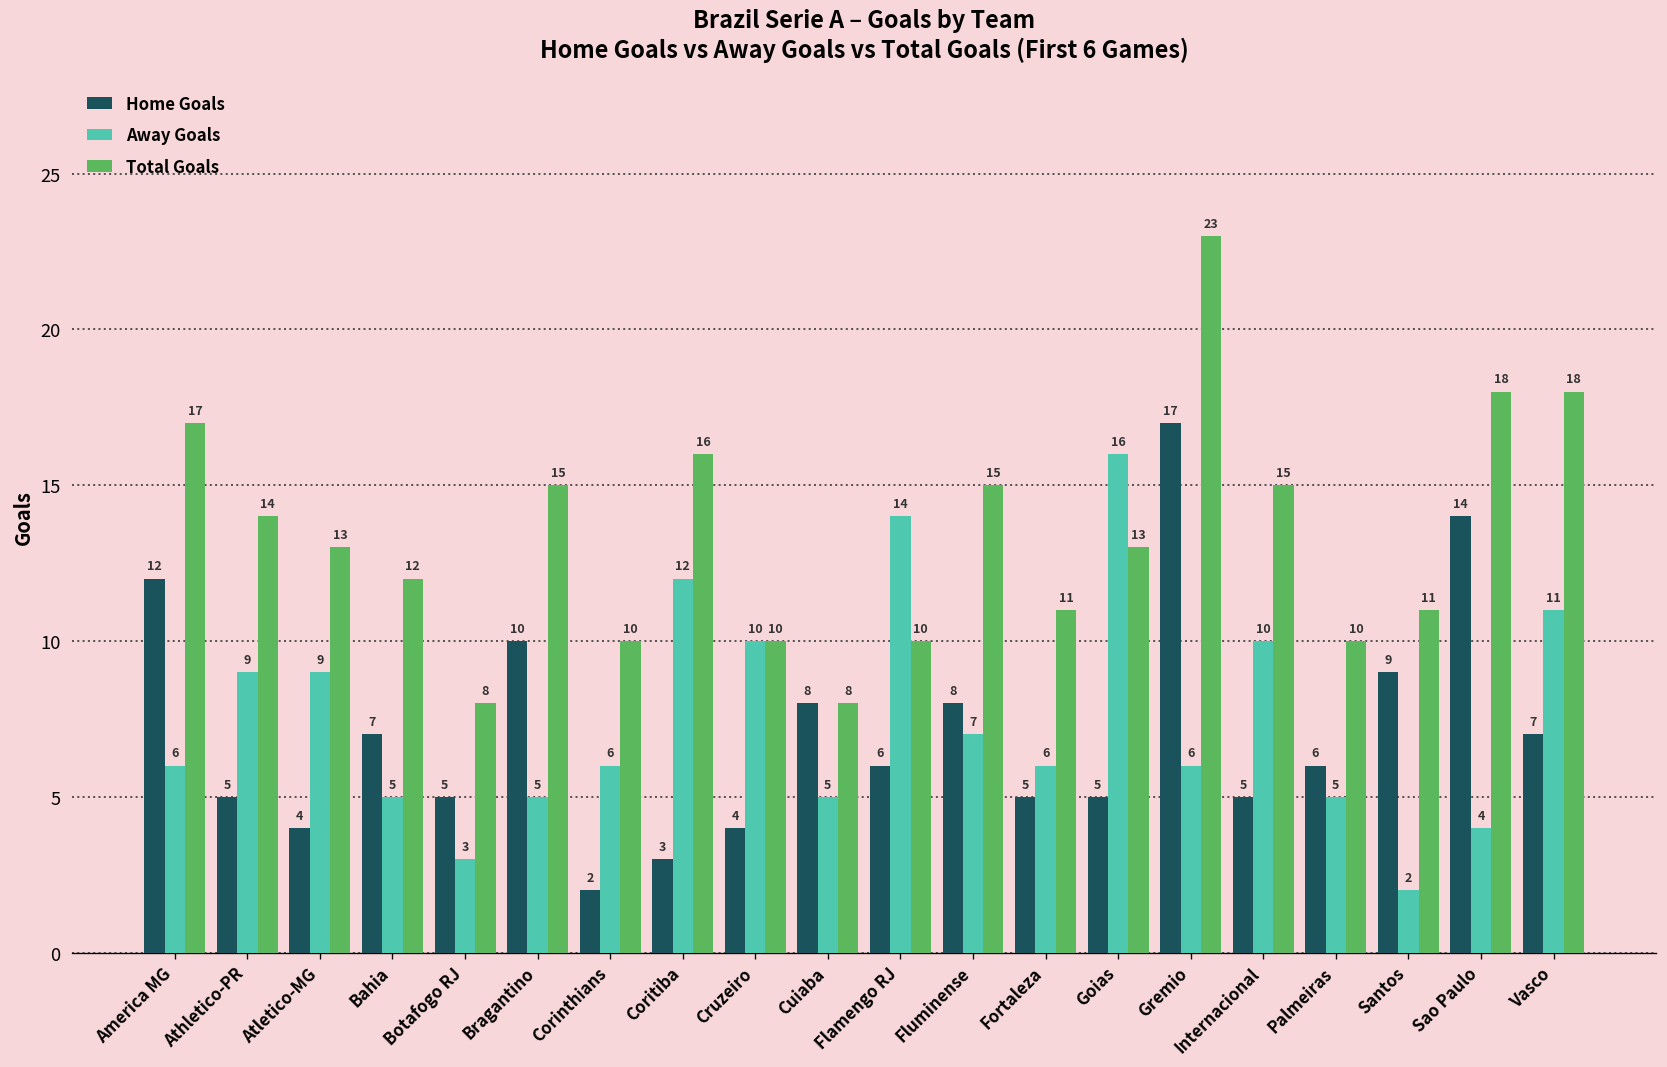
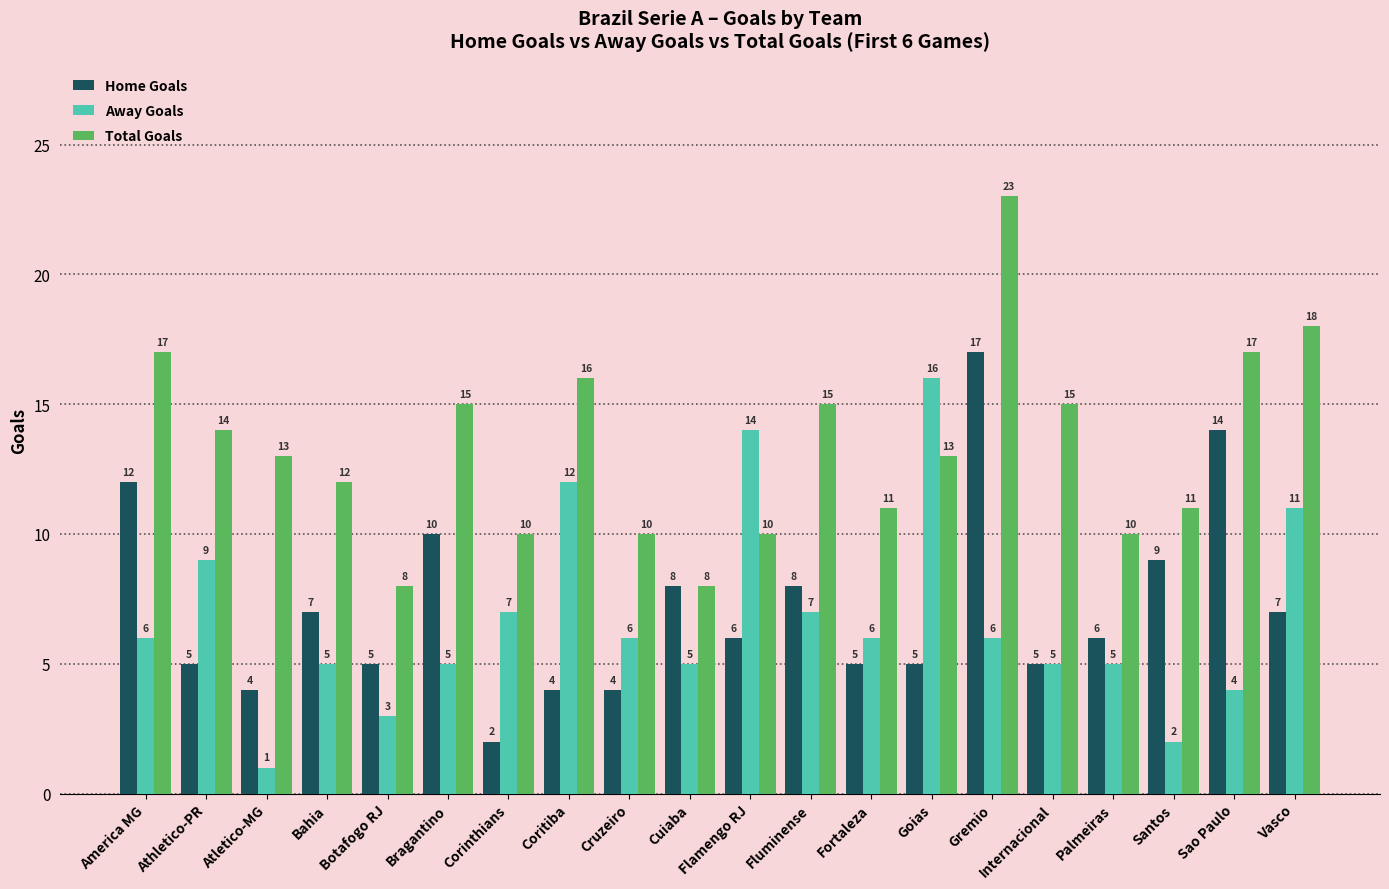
Away Goals, Atletico-MG: 9 -> 1
Away Goals, Corinthians: 6 -> 7
Home Goals, Coritiba: 3 -> 4
Away Goals, Cruzeiro: 10 -> 6
Away Goals, Internacional: 10 -> 5
Total Goals, Sao Paulo: 18 -> 17
